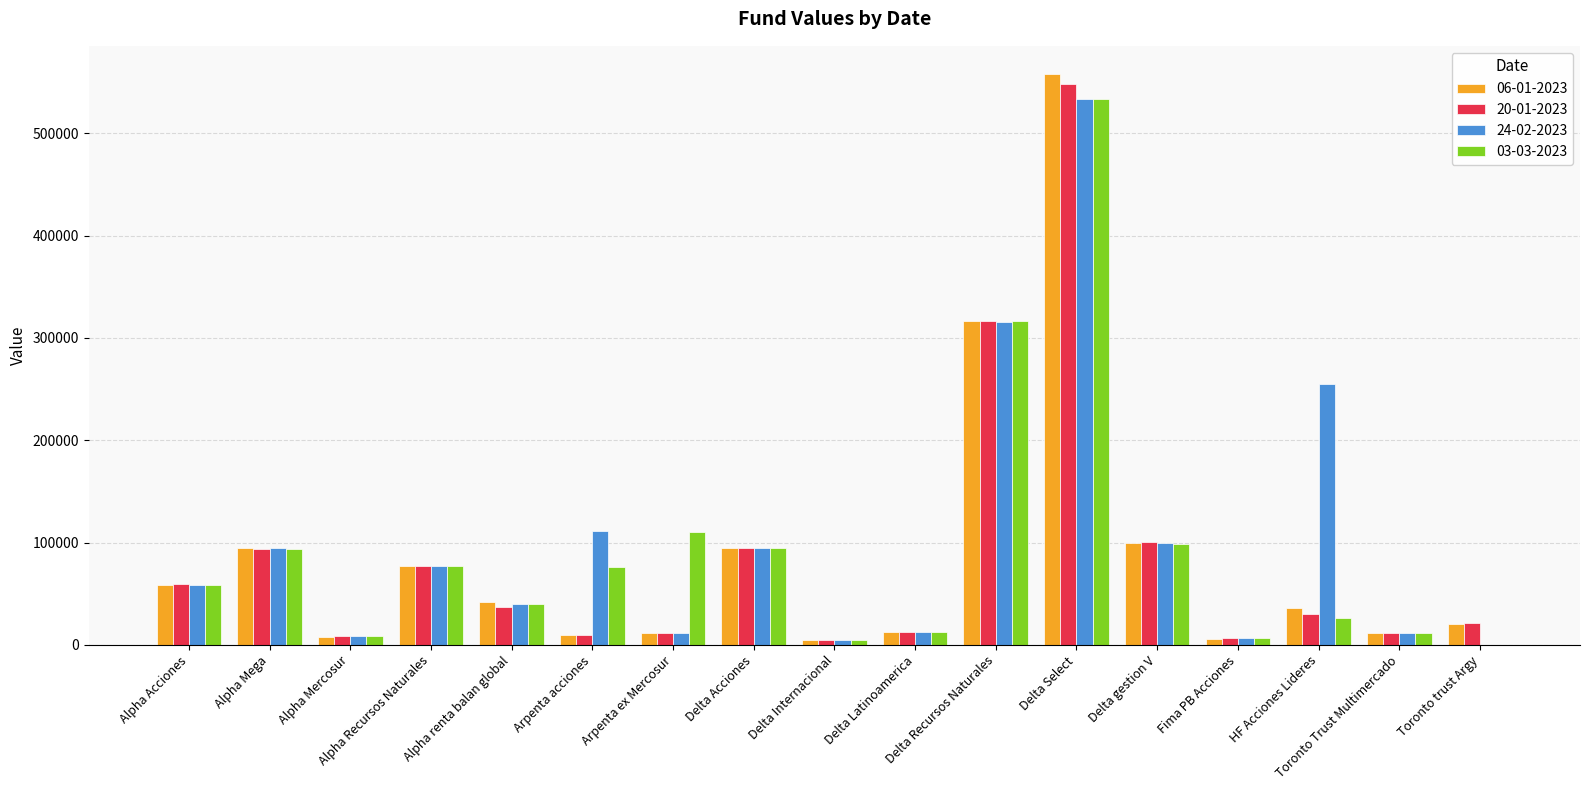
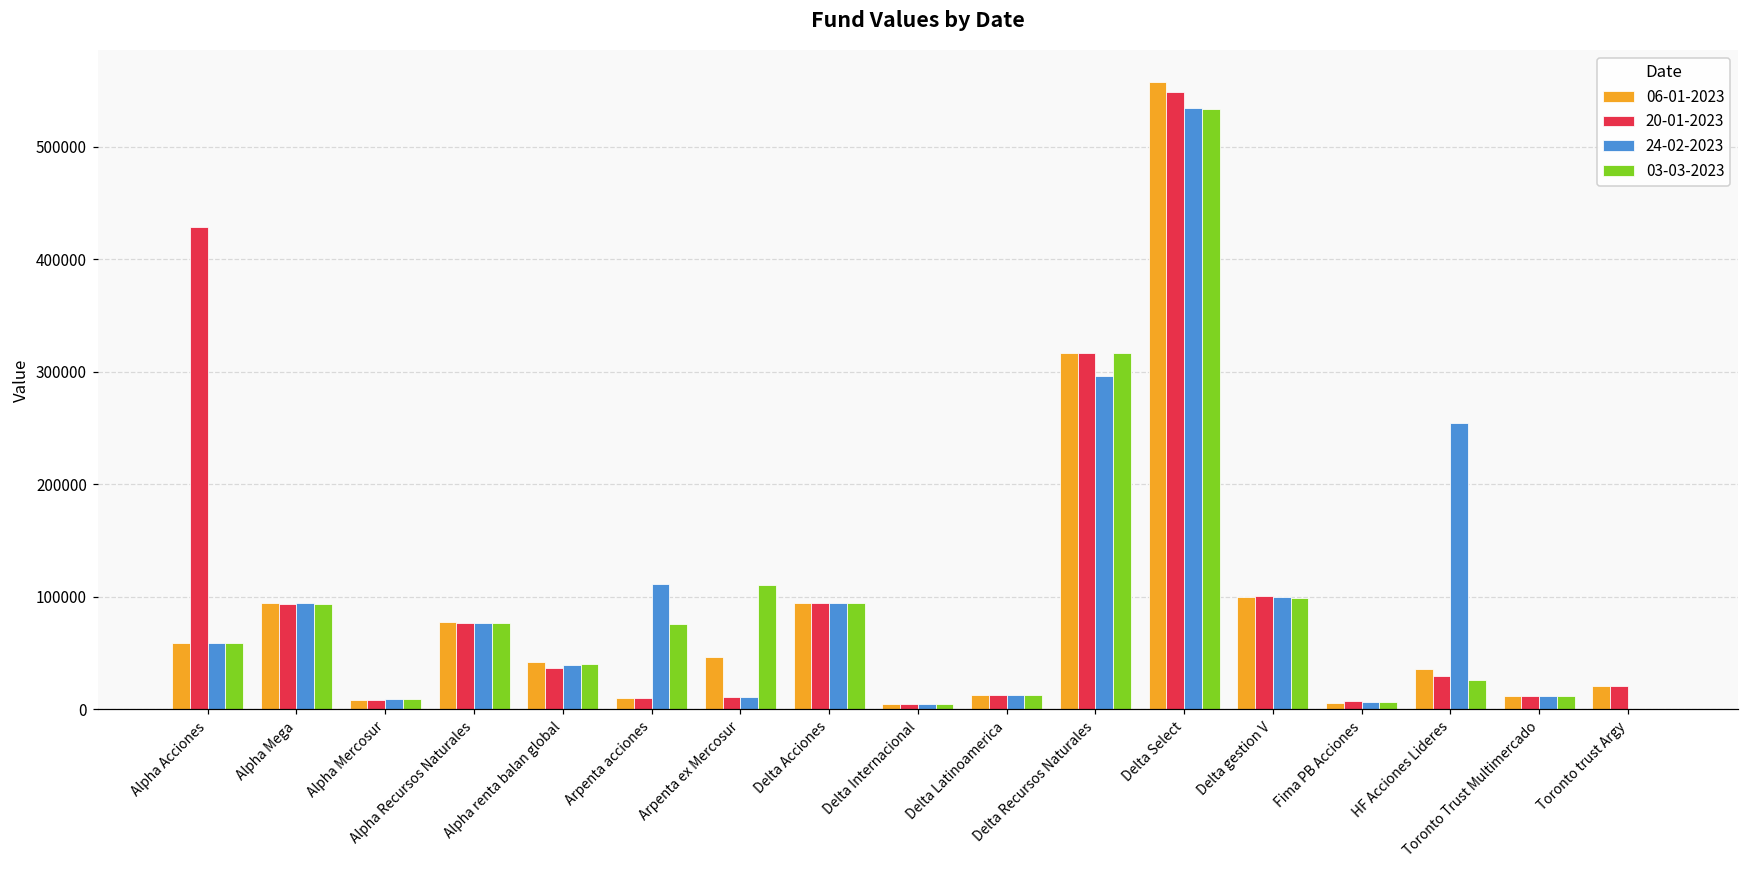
20-01-2023, Alpha Acciones: 60000 -> 429000
06-01-2023, Arpenta ex Mercosur: 11000 -> 47000
24-02-2023, Delta Recursos Naturales: 316000 -> 296000
